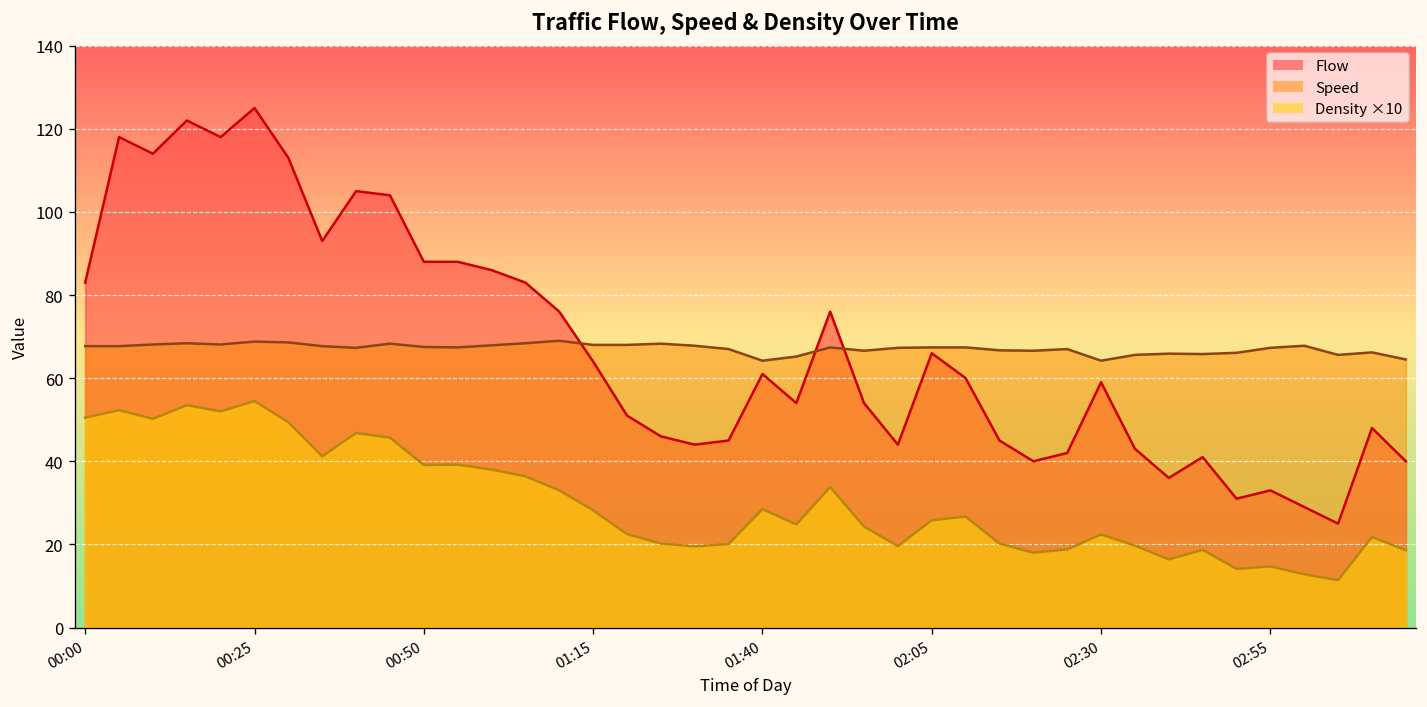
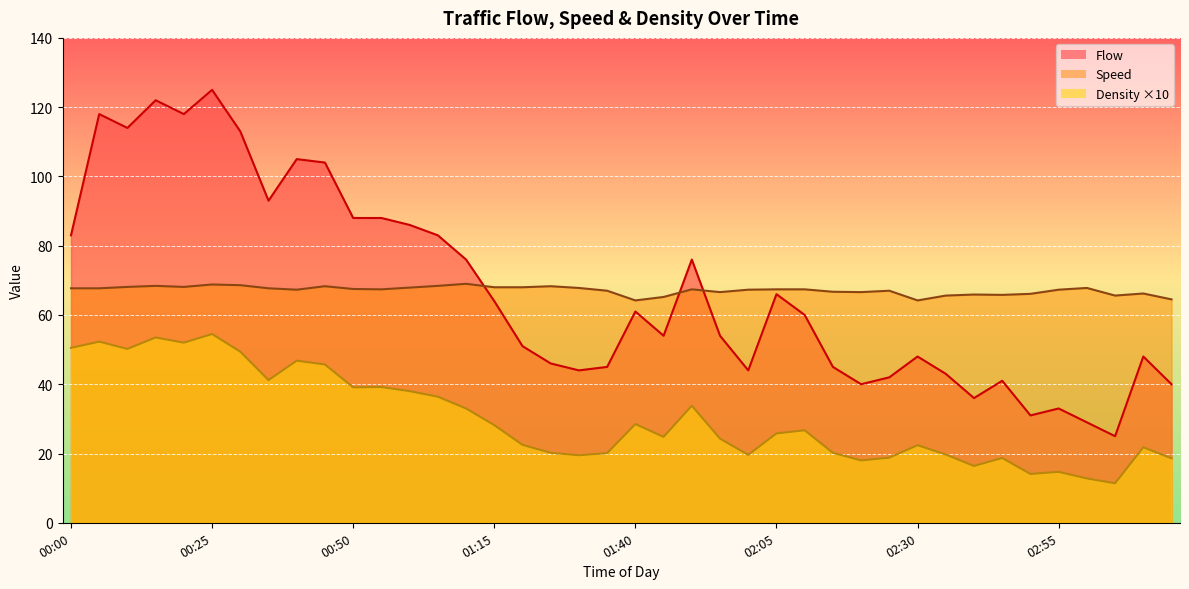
Flow, 02:30: 59 -> 48
